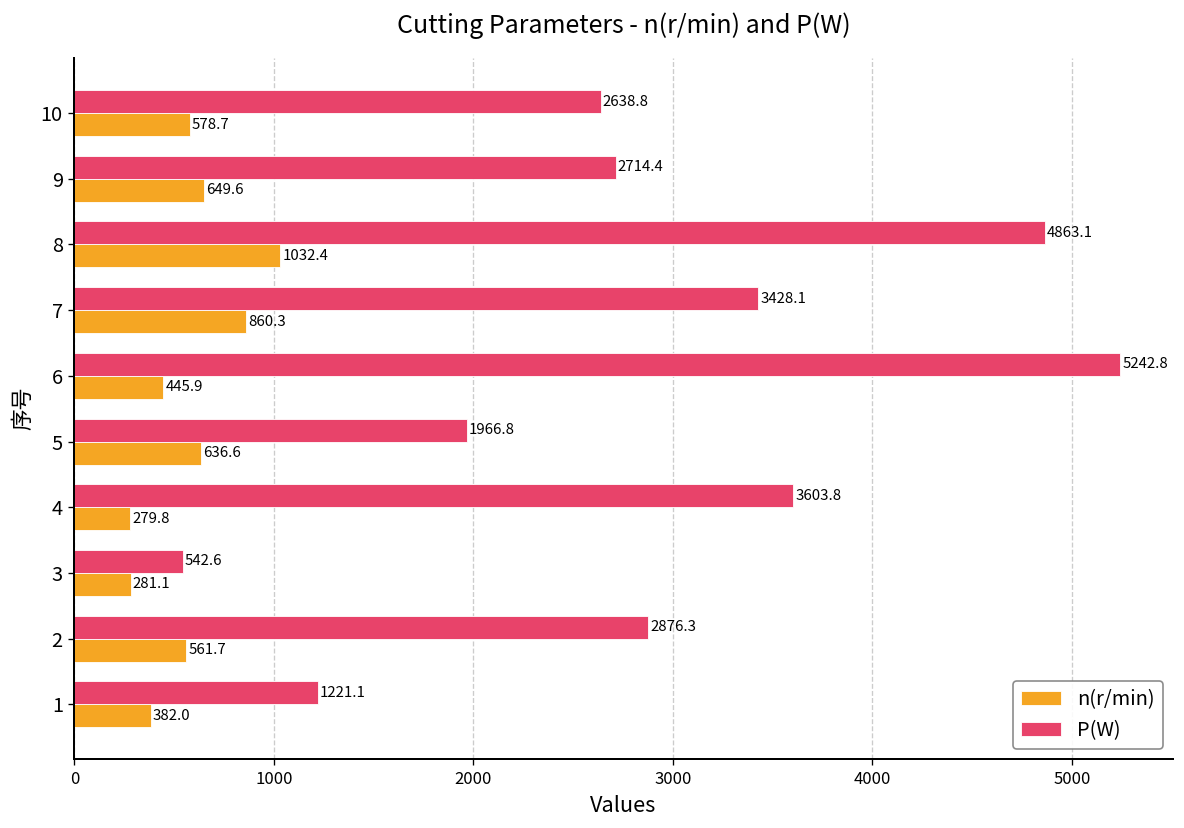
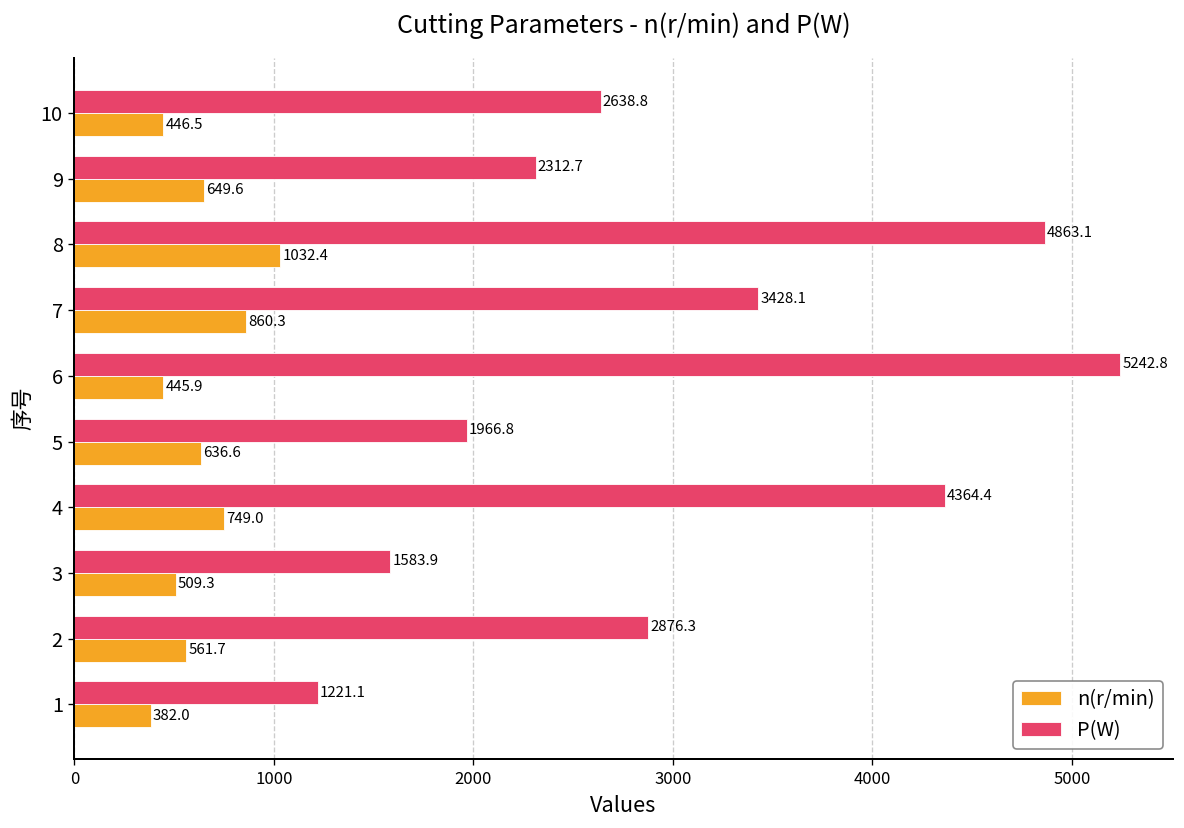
n(r/min), 10: 578.7 -> 446.5
P(W), 9: 2714.4 -> 2312.7
P(W), 4: 3603.8 -> 4364.4
n(r/min), 4: 279.8 -> 749.0
P(W), 3: 542.6 -> 1583.9
n(r/min), 3: 281.1 -> 509.3
